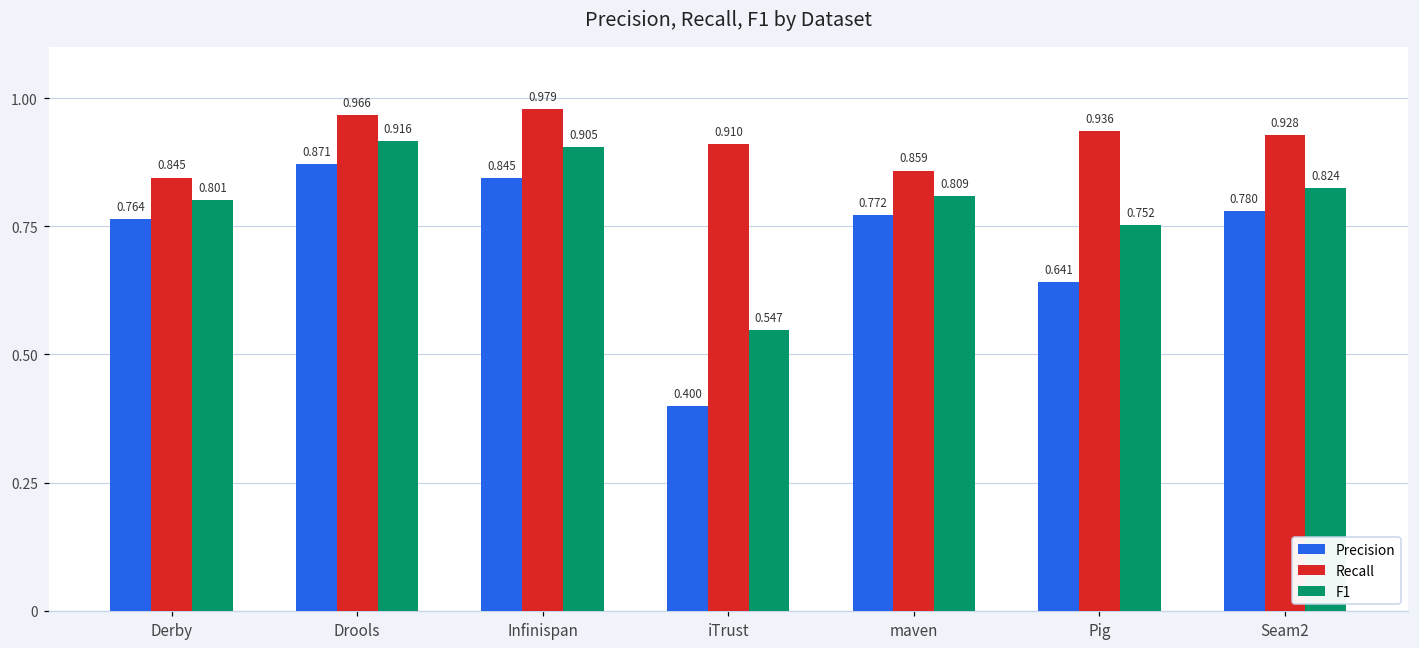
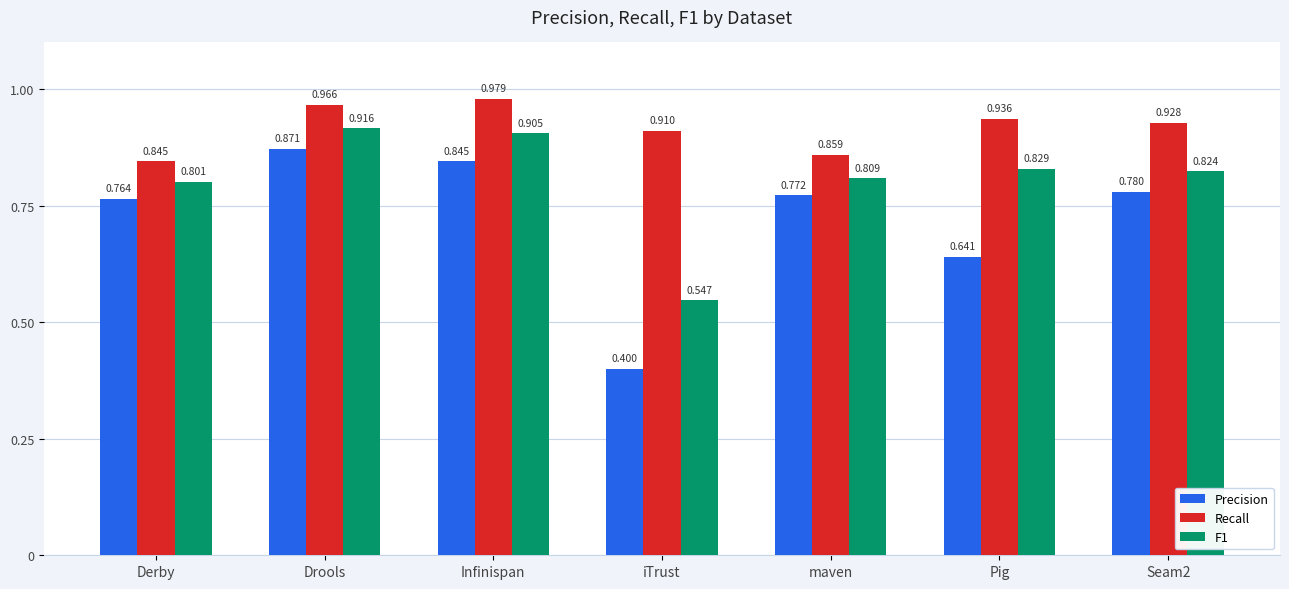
F1, Pig: 0.752 -> 0.829
